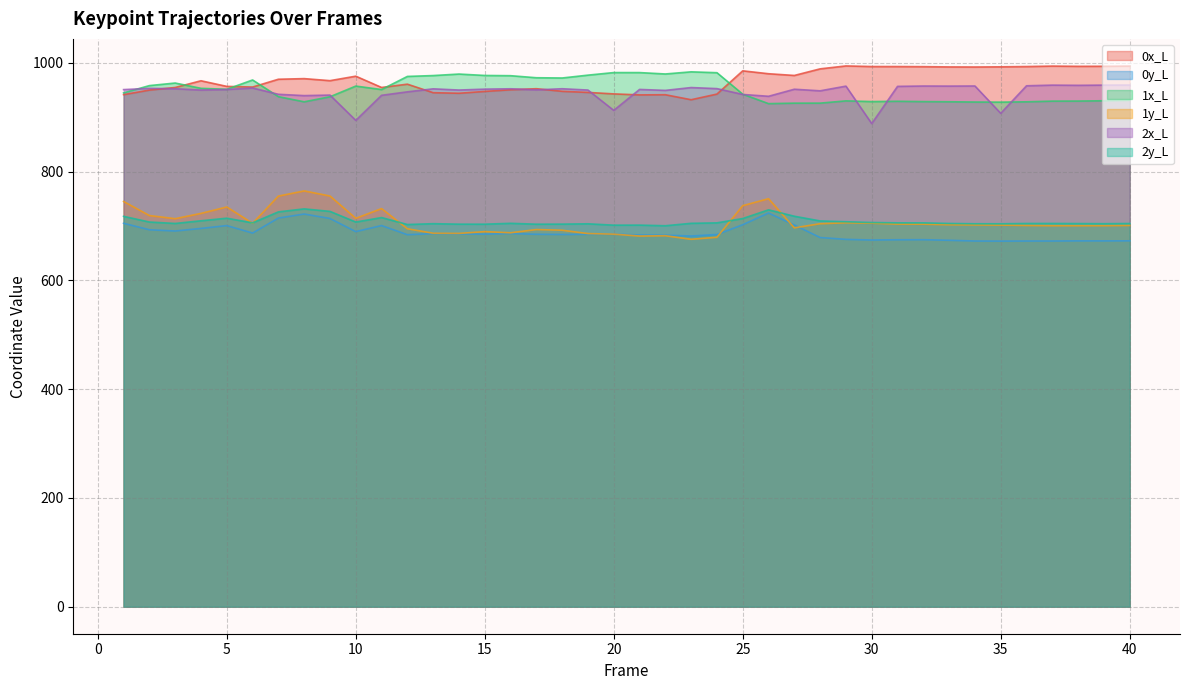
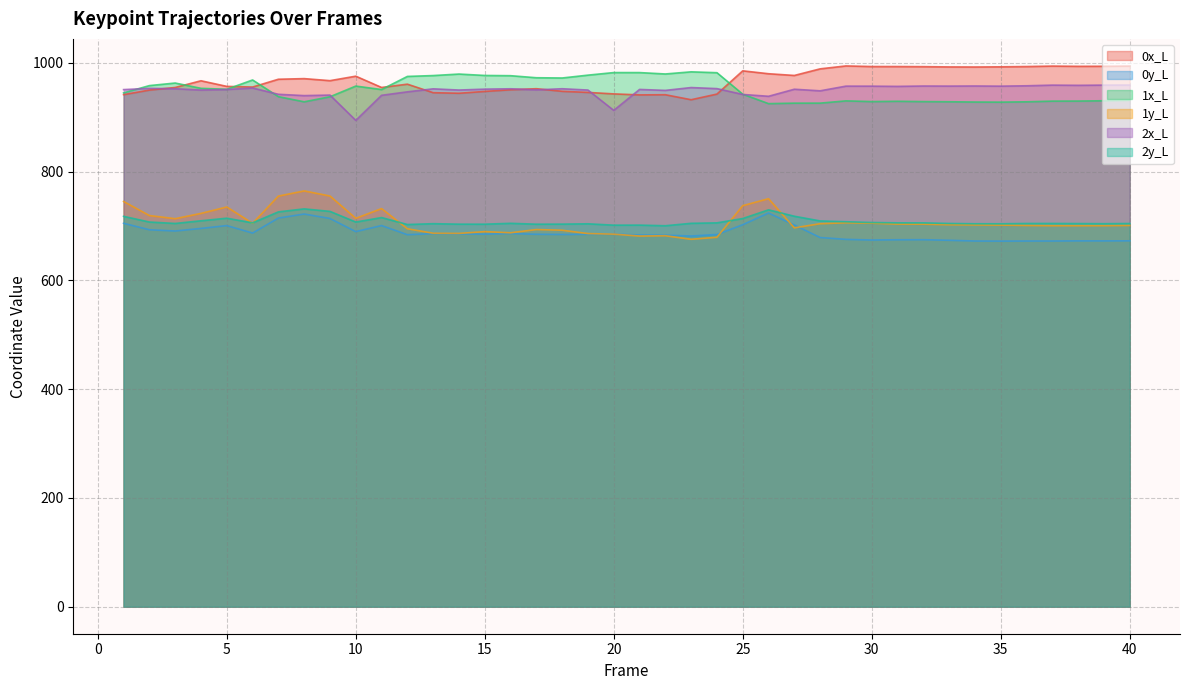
2x_L, 30: 890 -> 960
2x_L, 35: 910 -> 960
